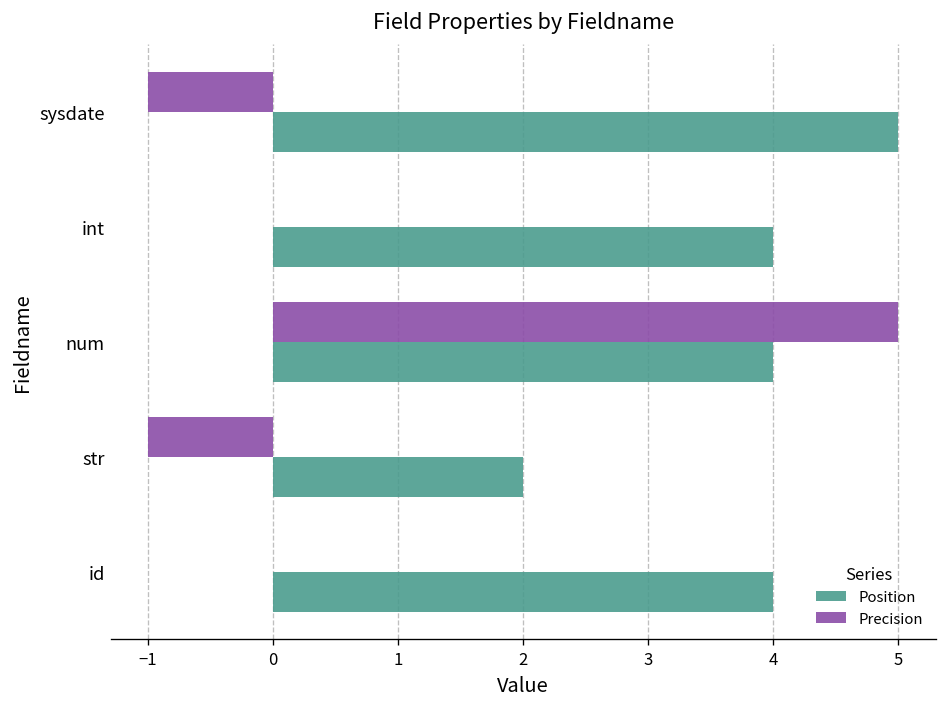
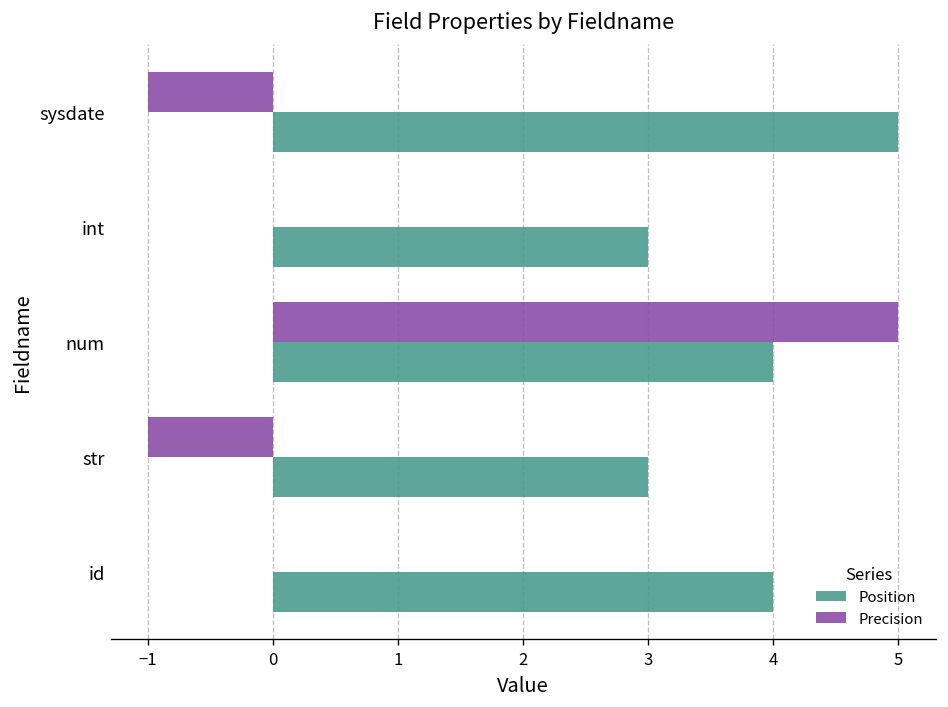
Position, int: 4 -> 3
Position, str: 2 -> 3
